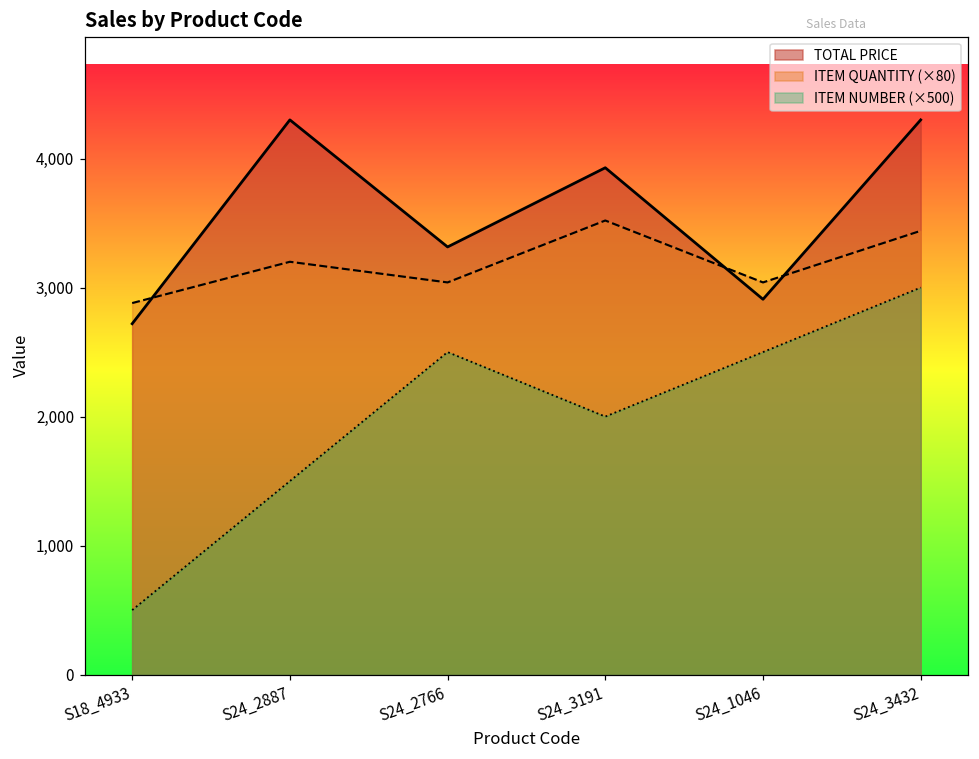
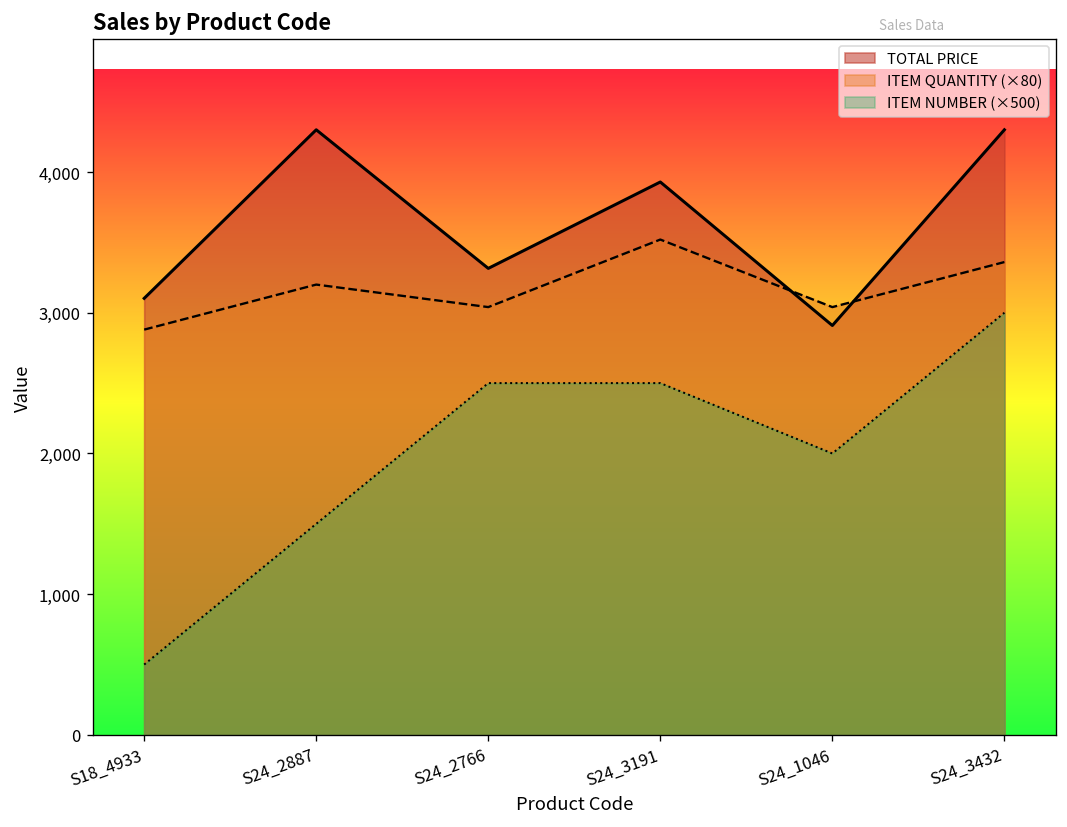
TOTAL PRICE, S18_4933: 2,720 -> 3,100
ITEM NUMBER (×500), S24_3191: 2,000 -> 2,500
ITEM NUMBER (×500), S24_1046: 2,500 -> 2,000
ITEM QUANTITY (×80), S24_3432: 3,440 -> 3,360
